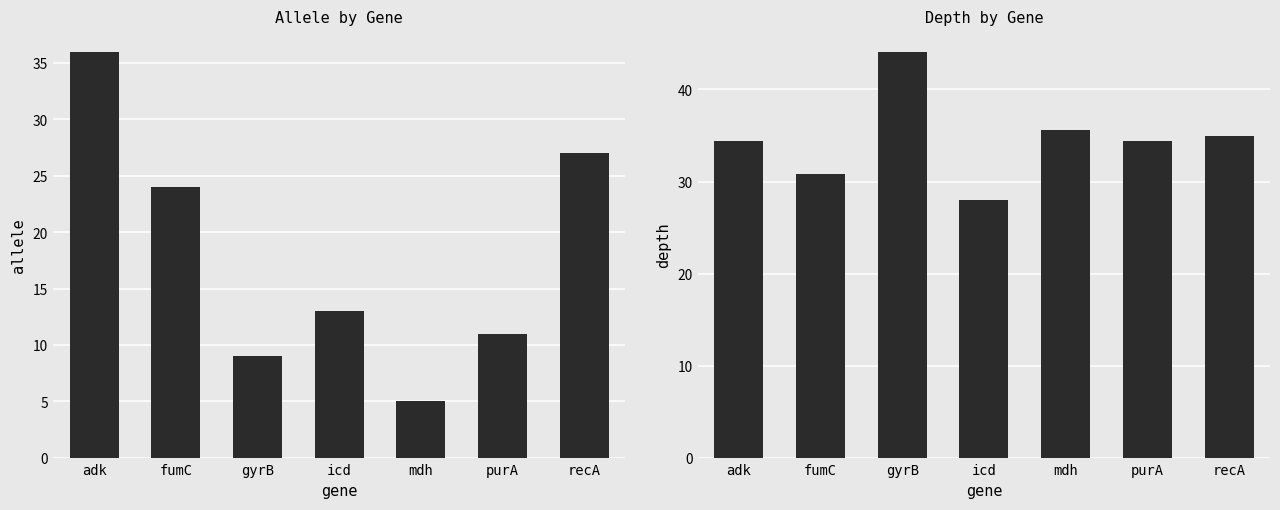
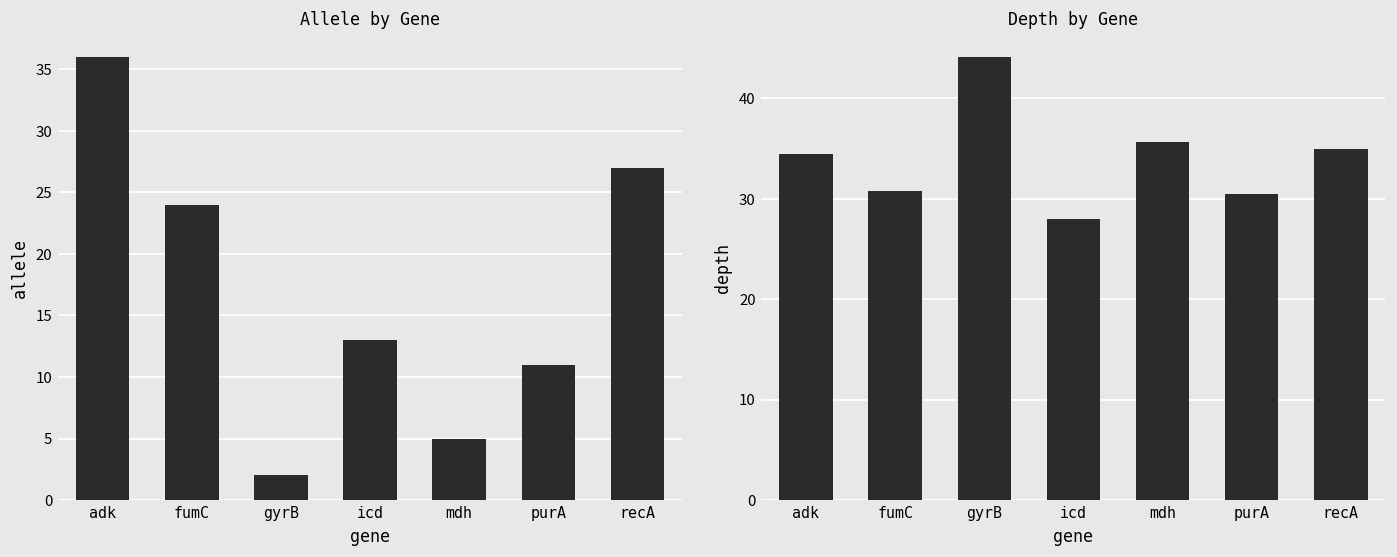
Allele by Gene, gyrB: 9 -> 2
Depth by Gene, purA: 34 -> 31
